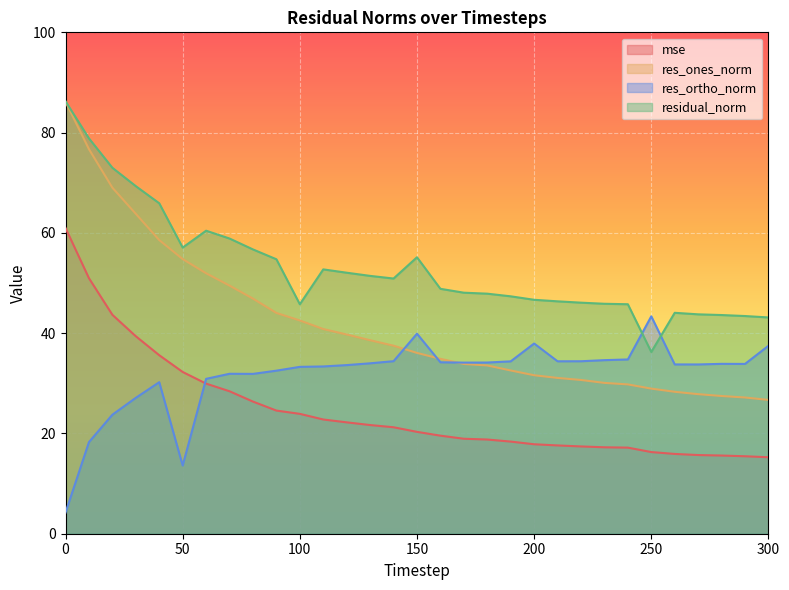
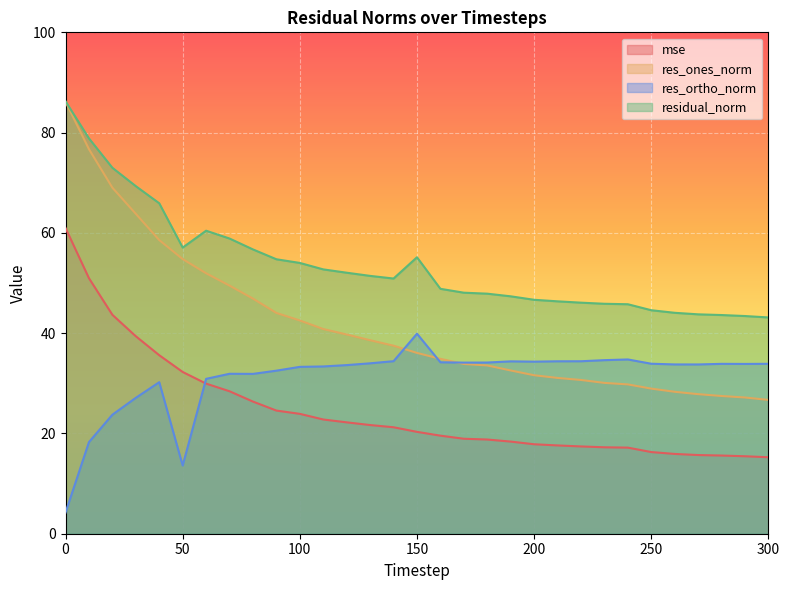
residual_norm, 100: 46 -> 54
res_ortho_norm, 200: 38 -> 34
res_ortho_norm, 250: 43 -> 34
residual_norm, 250: 36 -> 45
res_ortho_norm, 300: 37 -> 34
